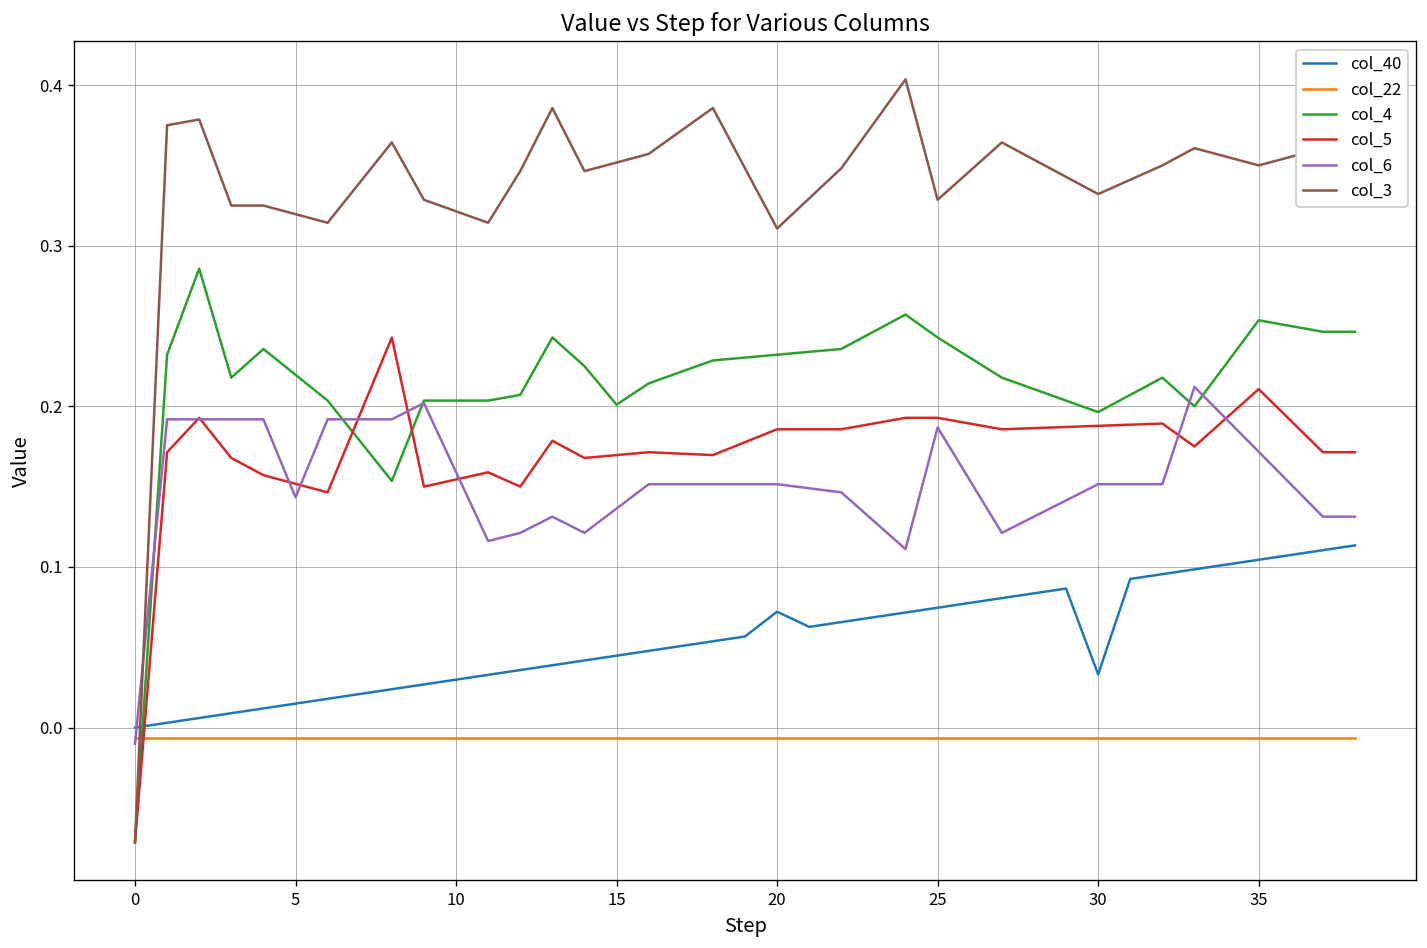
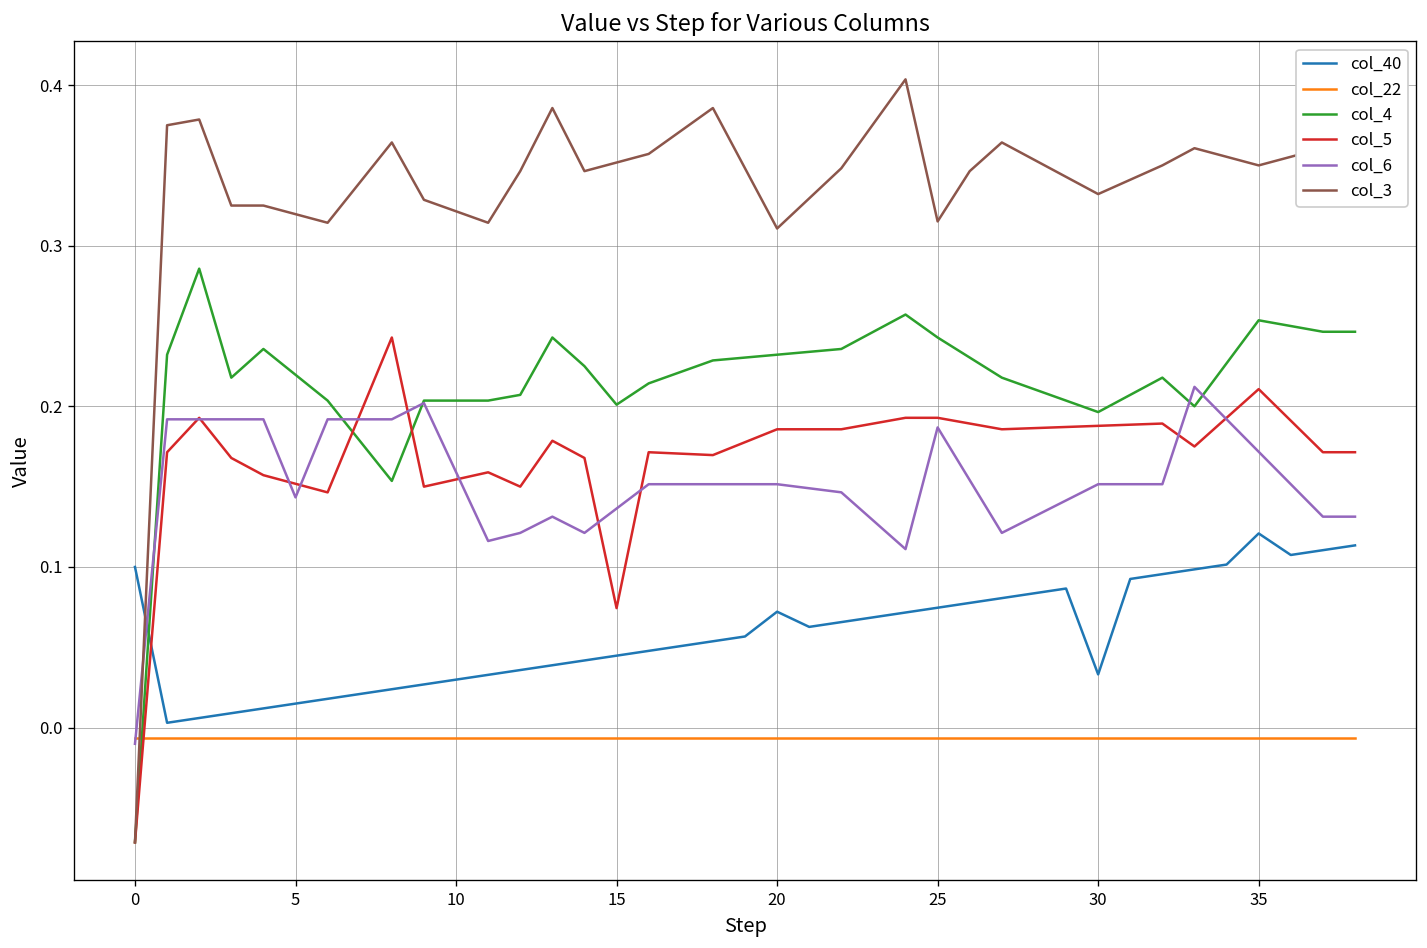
col_40, 0: 0.0 -> 0.1
col_5, 15: 0.170 -> 0.074
col_3, 25: 0.329 -> 0.315
col_40, 35: 0.104 -> 0.121
